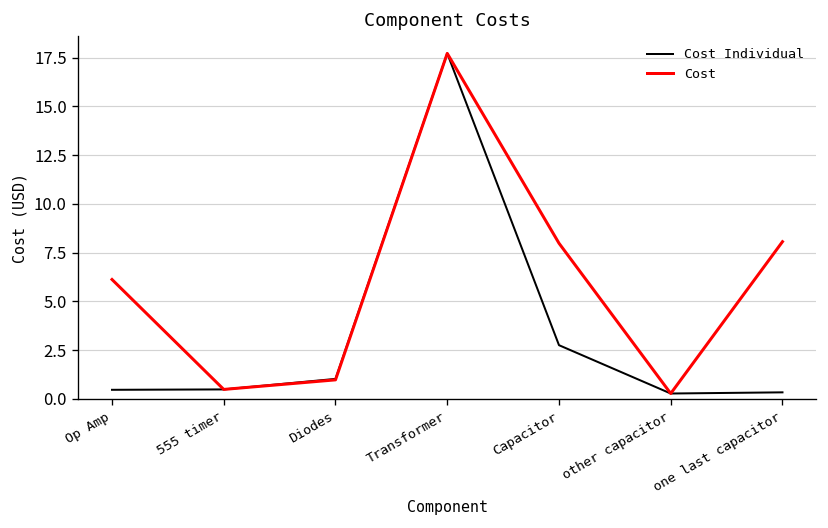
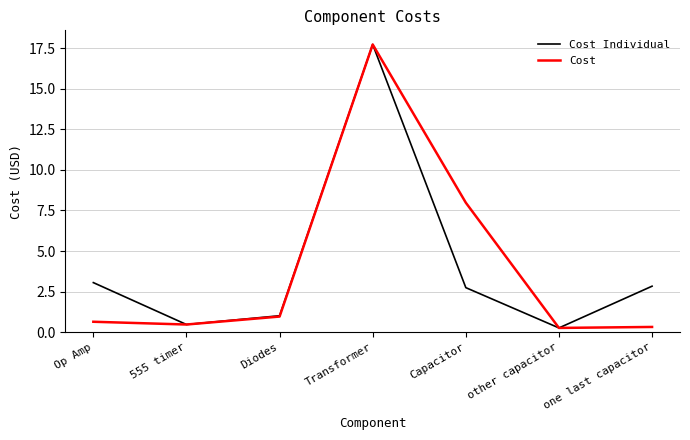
Cost Individual, Op Amp: 0.5 -> 3.1
Cost, Op Amp: 6.1 -> 0.7
Cost Individual, one last capacitor: 0.3 -> 2.8
Cost, one last capacitor: 8.1 -> 0.3
